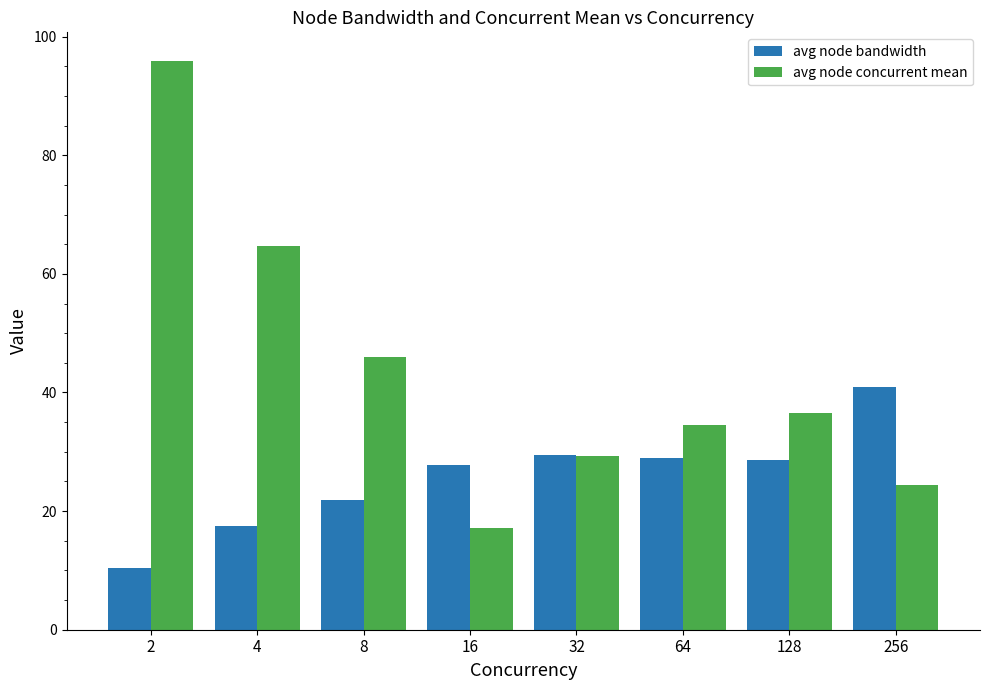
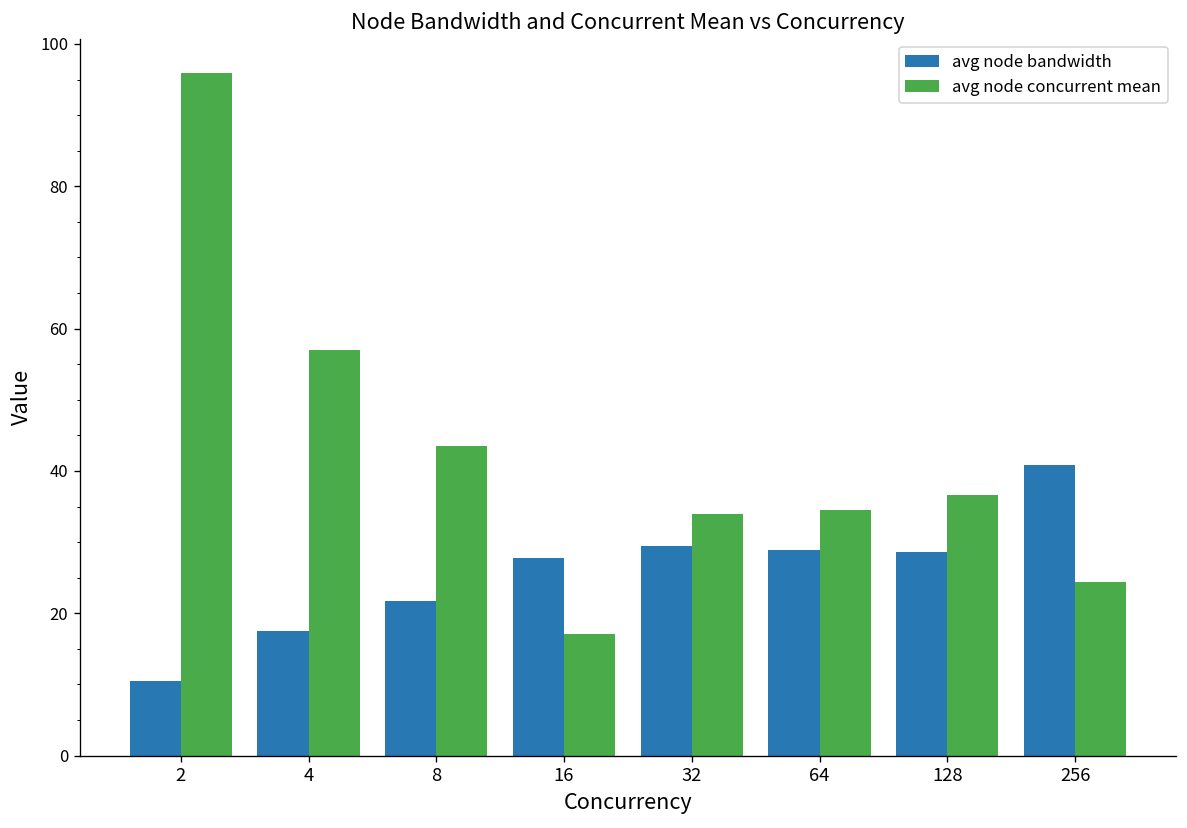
avg node concurrent mean, 4: 65 -> 57
avg node concurrent mean, 8: 46 -> 44
avg node concurrent mean, 32: 29 -> 34
